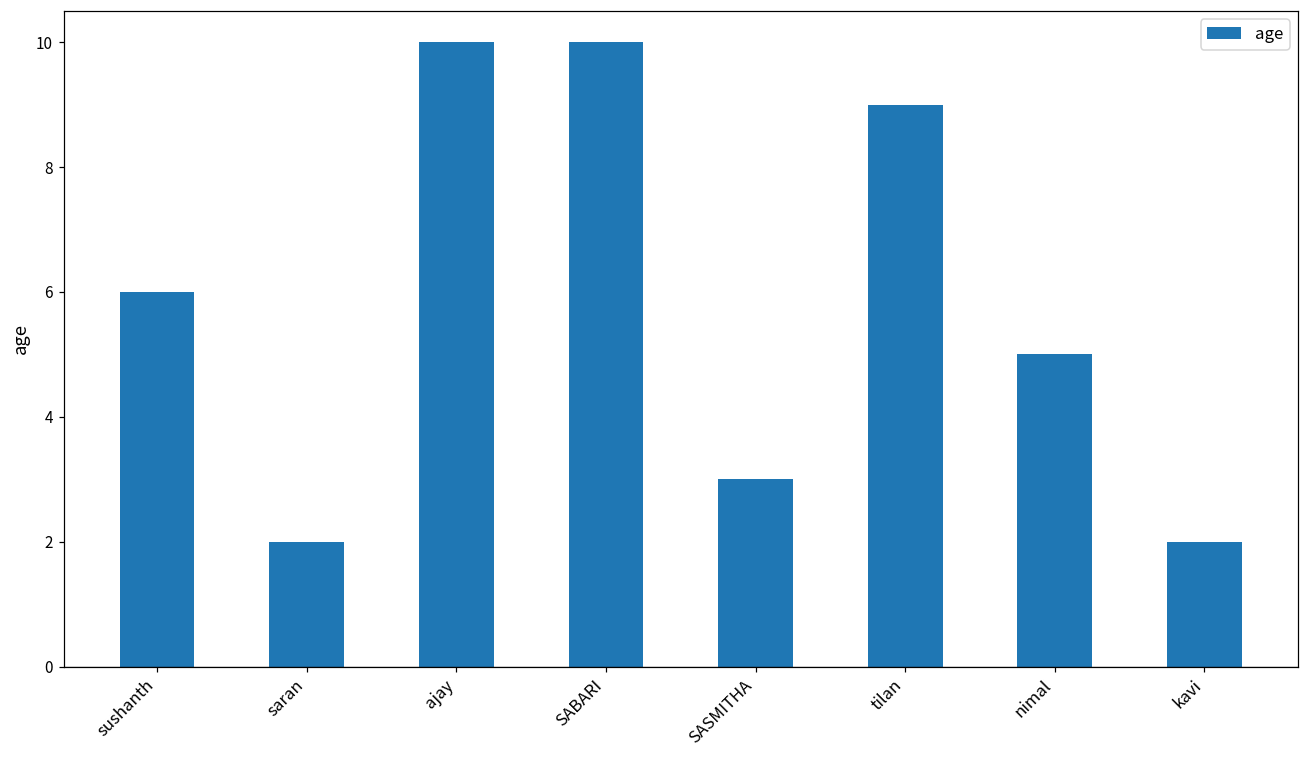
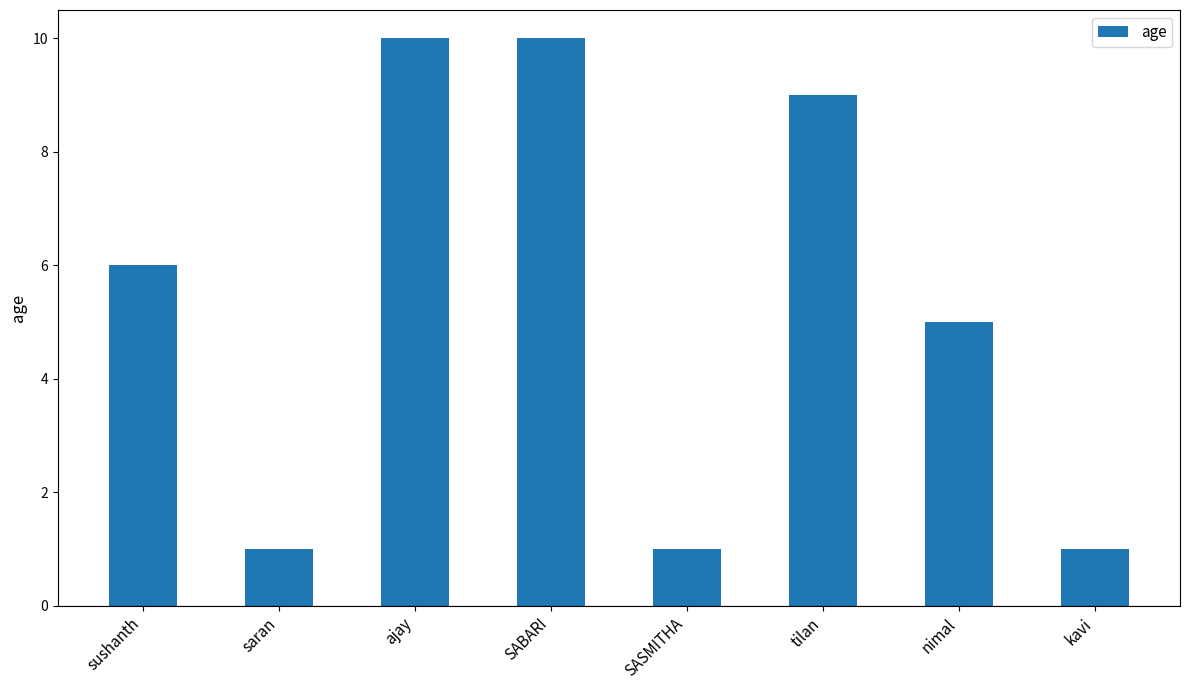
saran: 2 -> 1
SASMITHA: 3 -> 1
kavi: 2 -> 1
